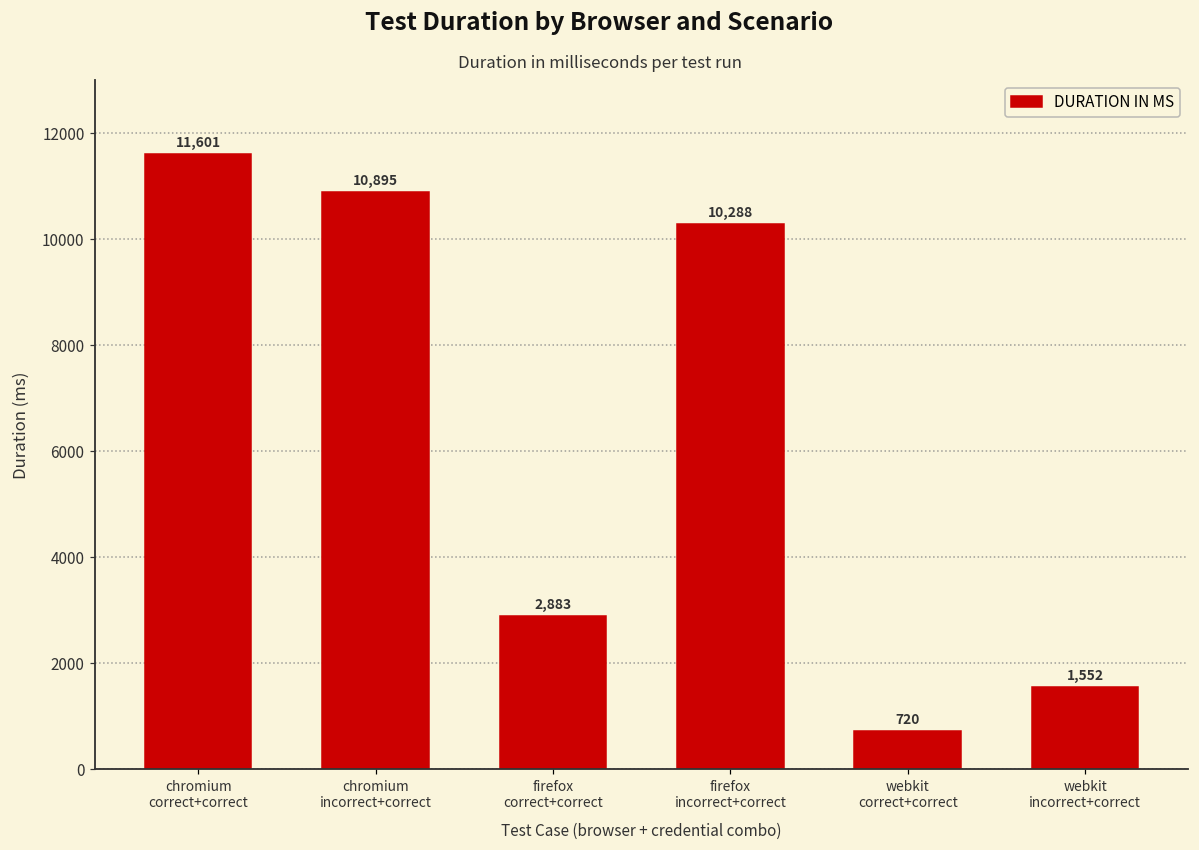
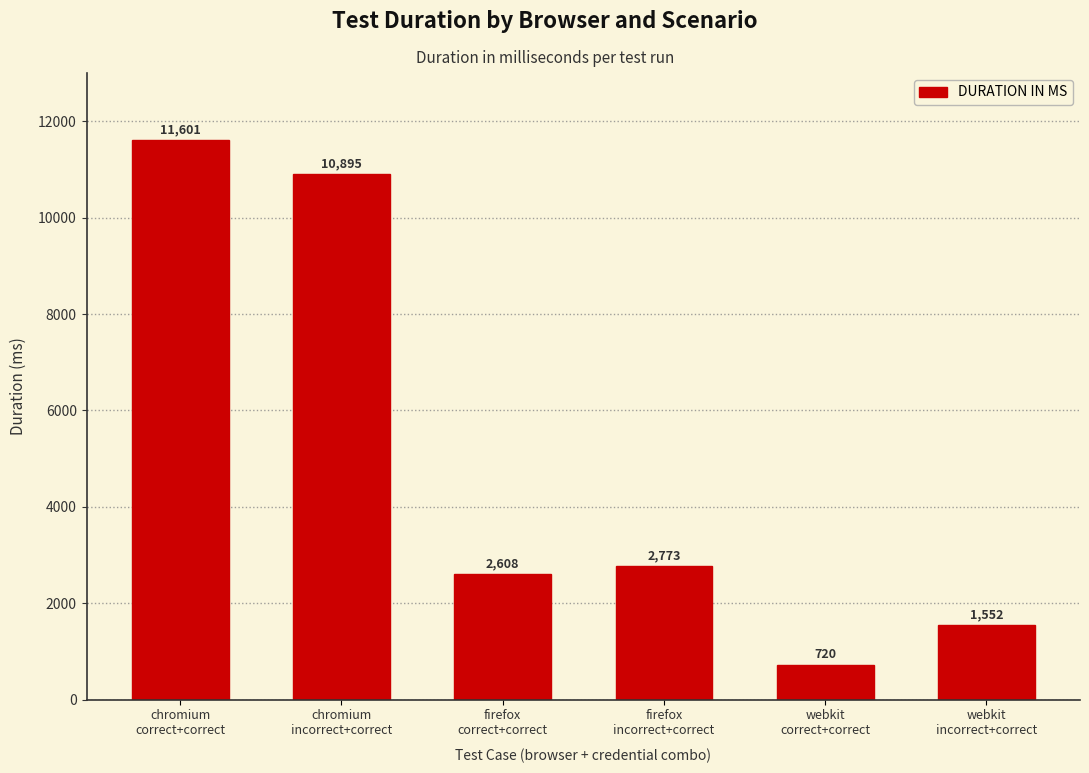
firefox correct+correct: 2,883 -> 2,608
firefox incorrect+correct: 10,288 -> 2,773
